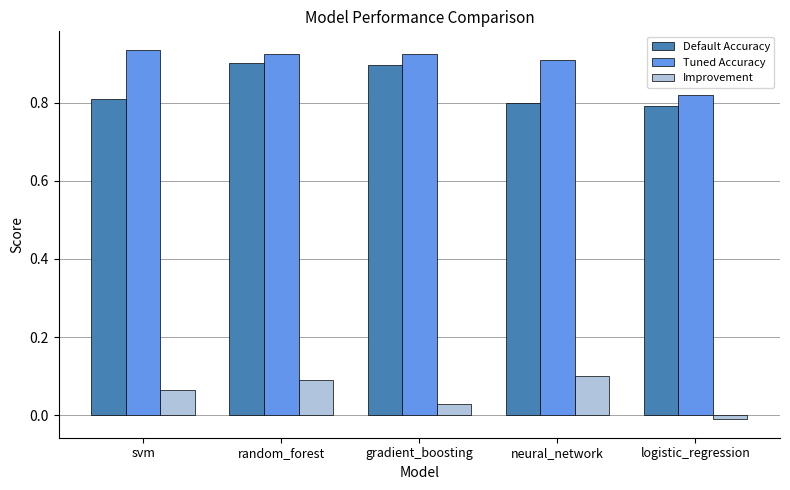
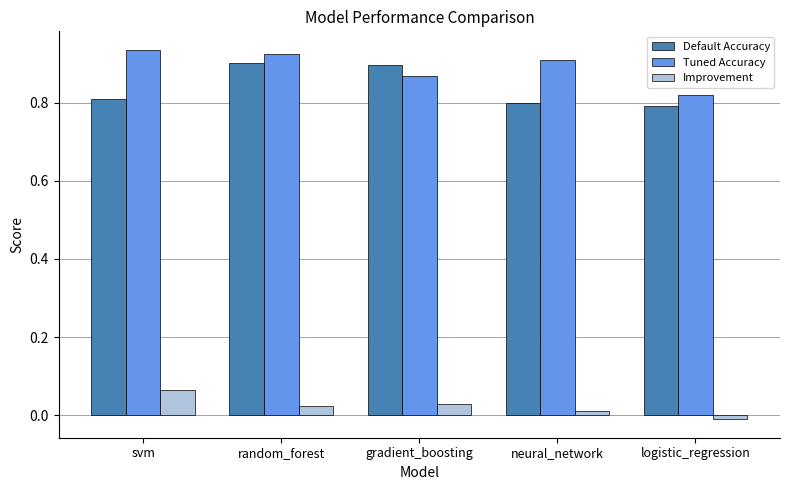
Improvement, random_forest: 0.09 -> 0.03
Tuned Accuracy, gradient_boosting: 0.93 -> 0.87
Improvement, neural_network: 0.10 -> 0.01
